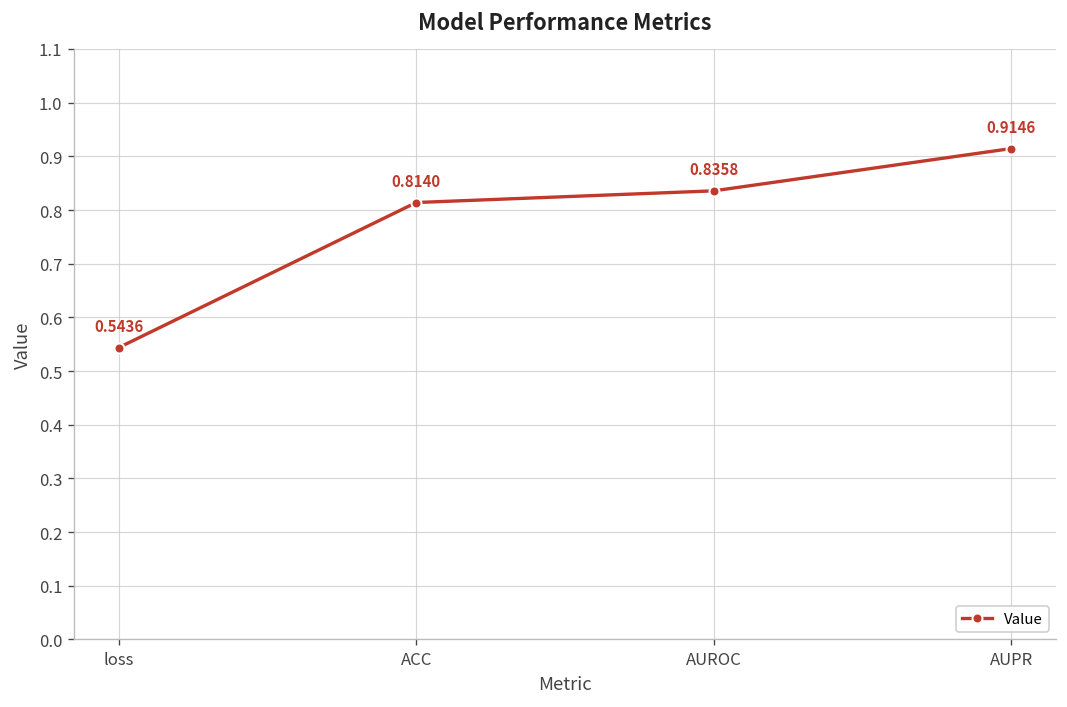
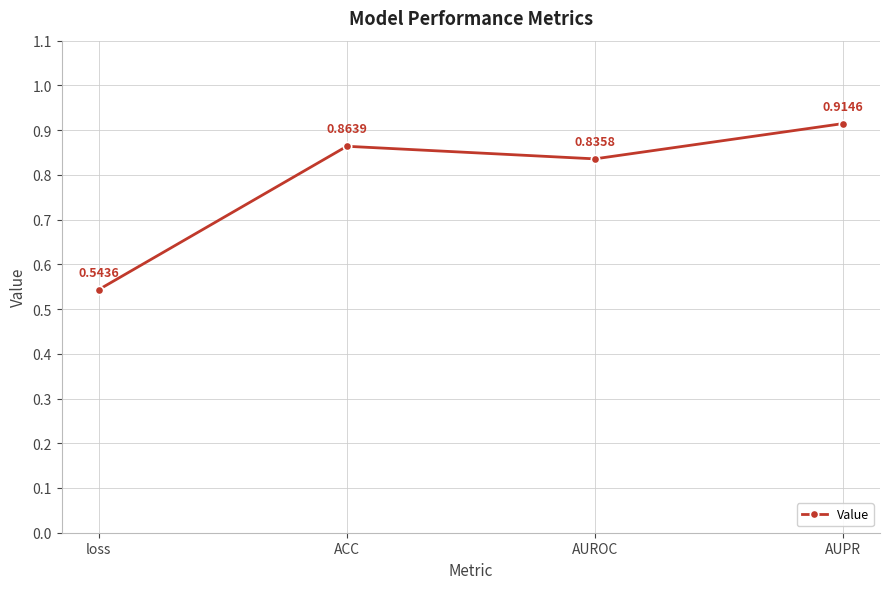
ACC: 0.8140 -> 0.8639
